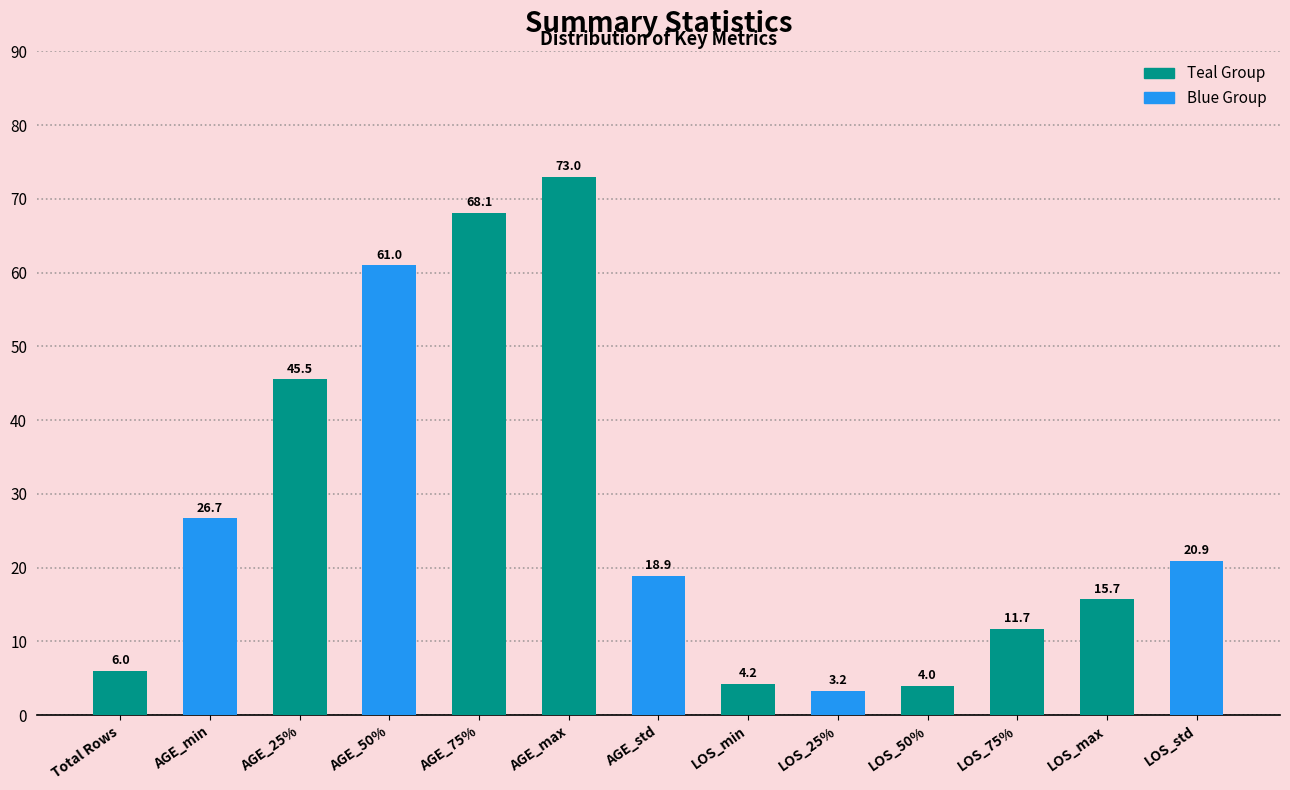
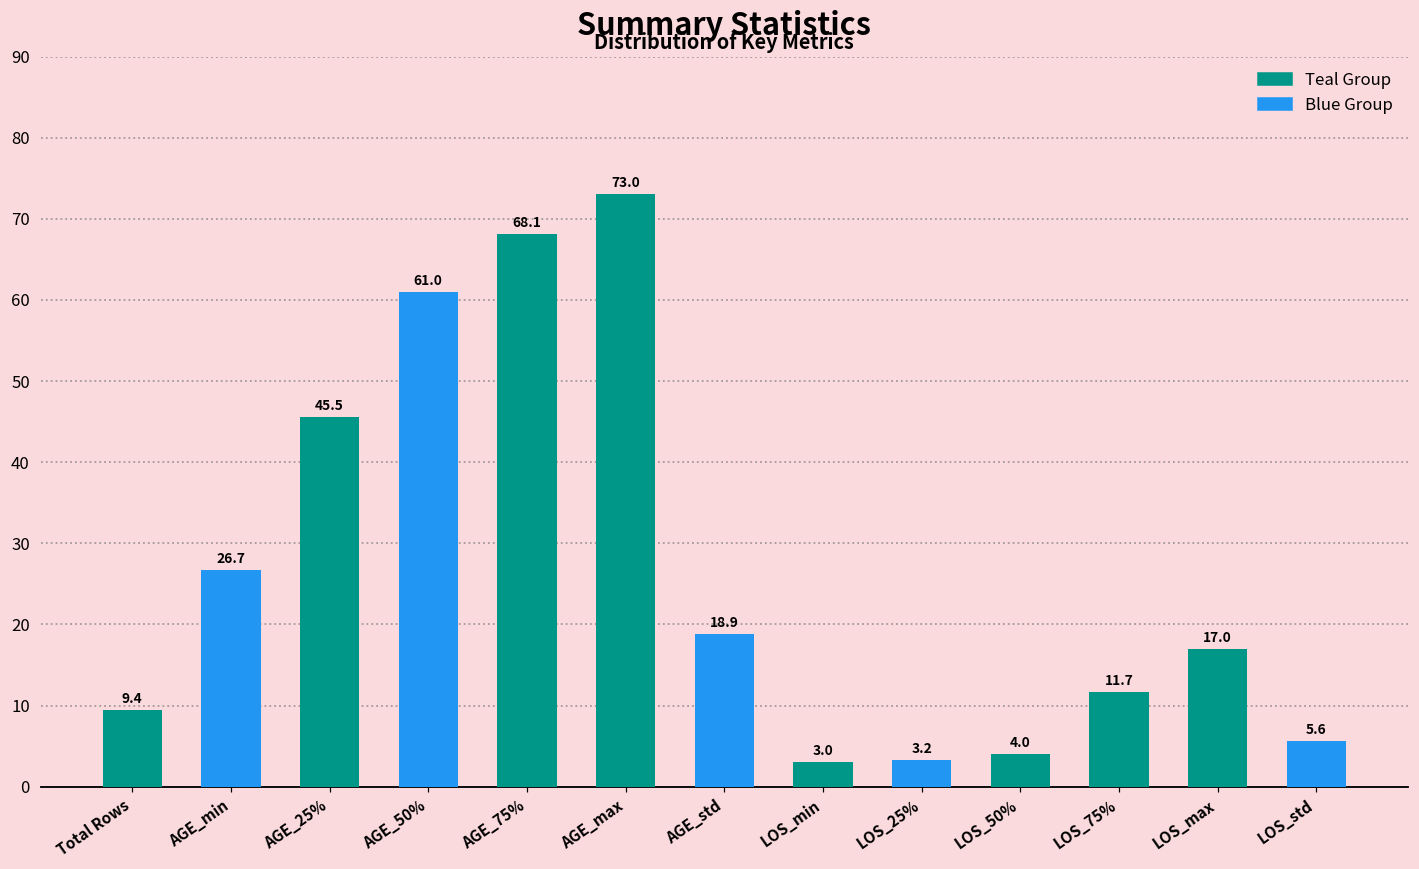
Total Rows: 6.0 -> 9.4
LOS_min: 4.2 -> 3.0
LOS_max: 15.7 -> 17.0
LOS_std: 20.9 -> 5.6
